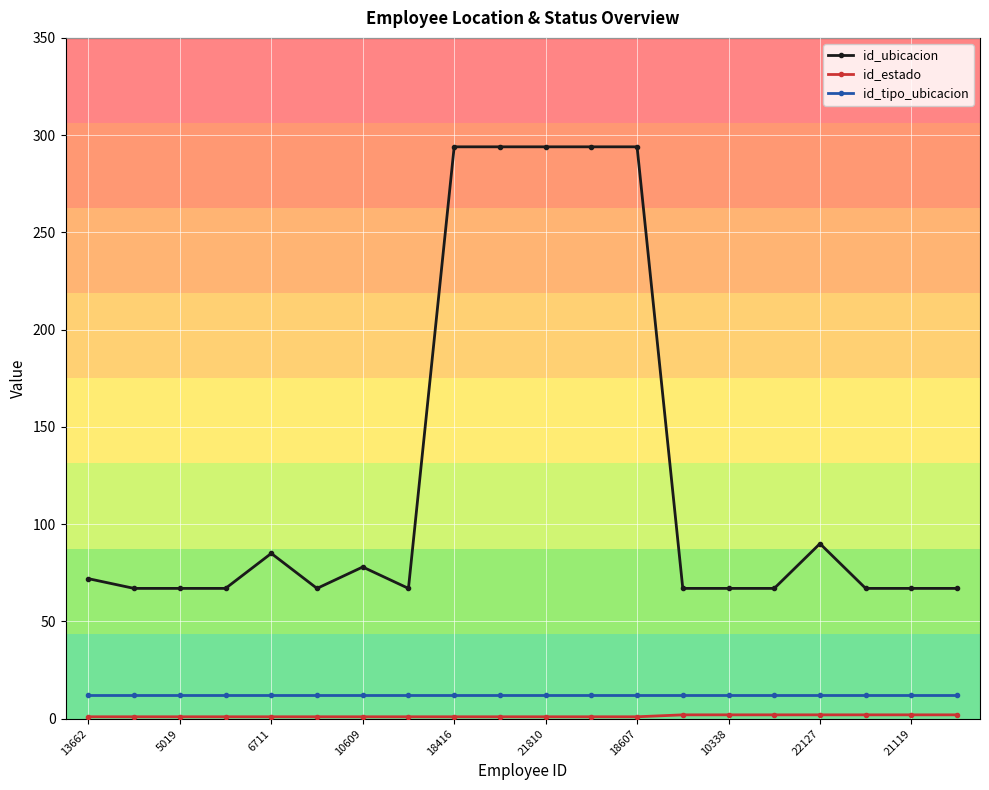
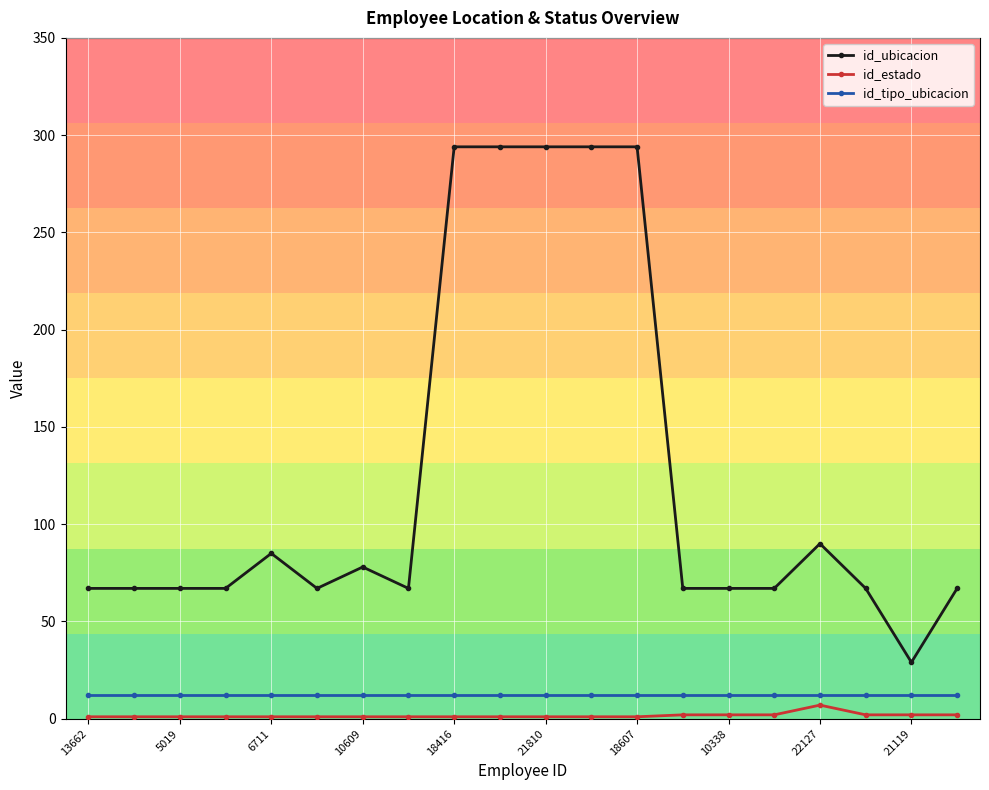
id_ubicacion, 13662: 72 -> 67
id_estado, 22127: 2 -> 7
id_ubicacion, 21119: 67 -> 29
